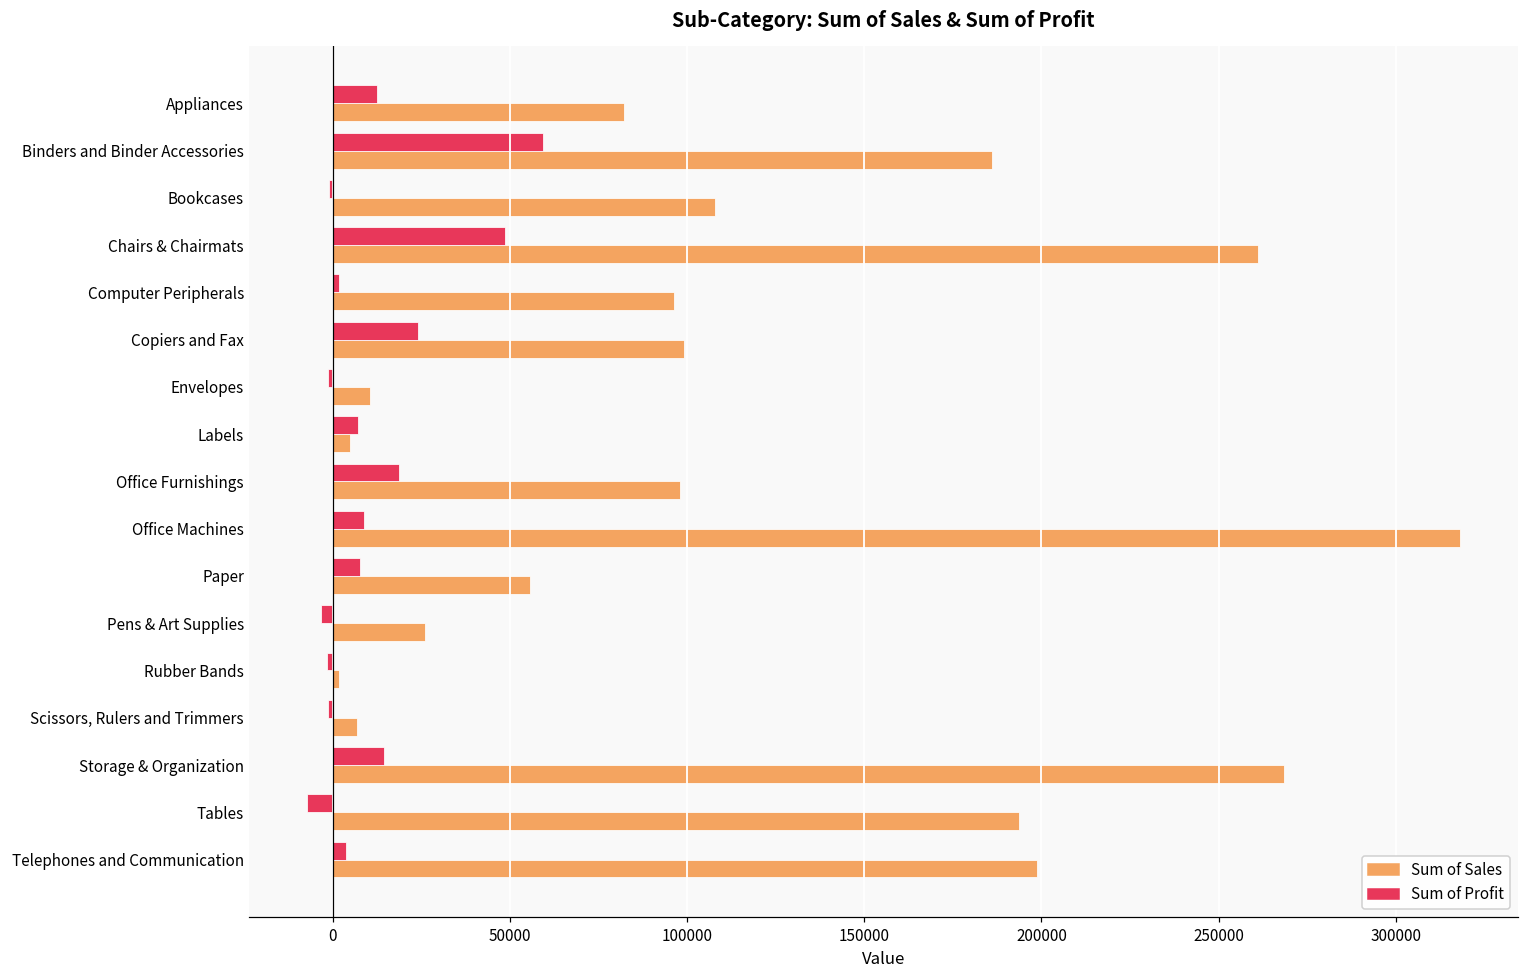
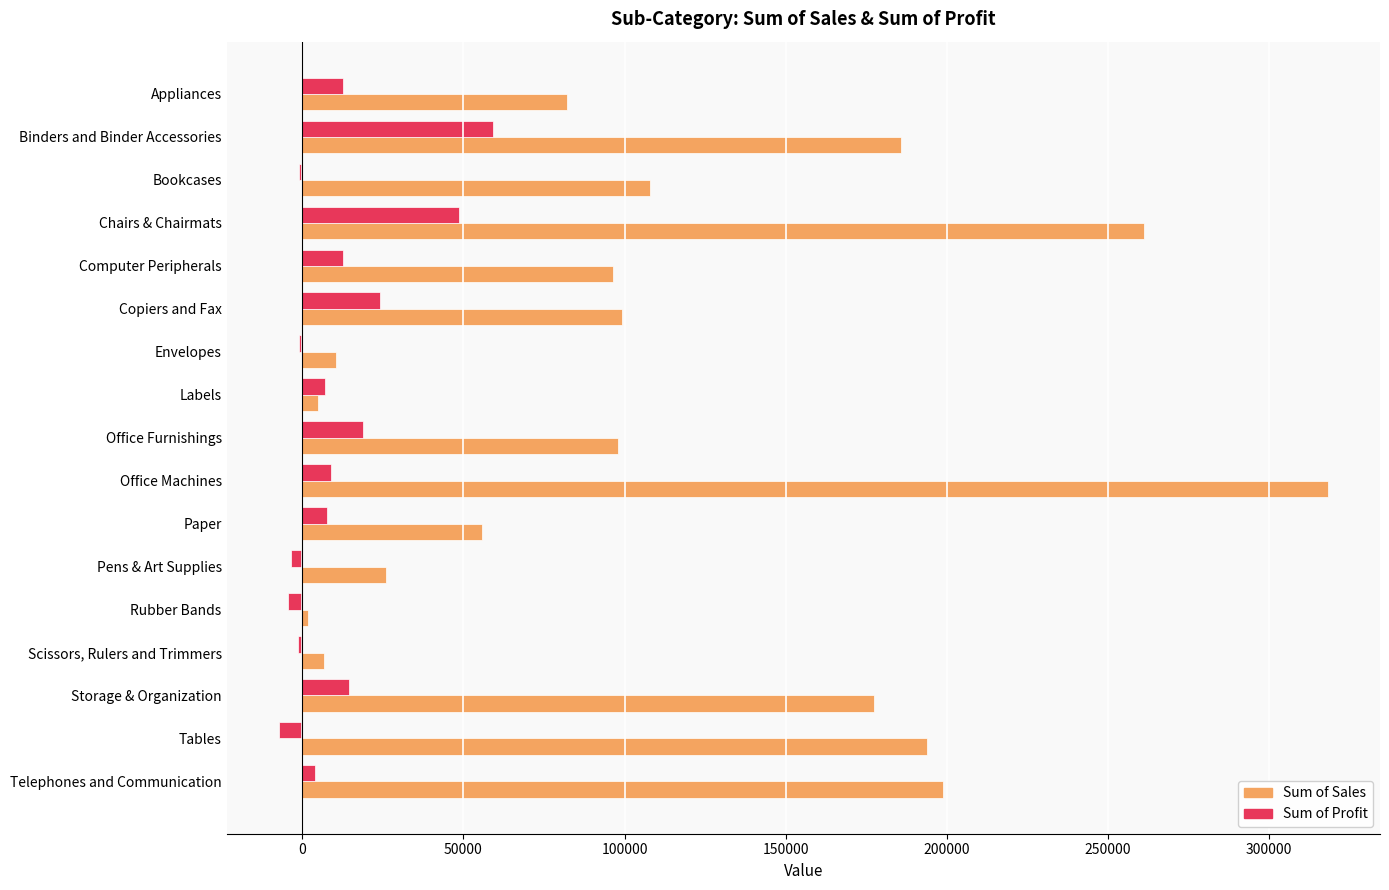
Sum of Profit, Computer Peripherals: 2000 -> 13000
Sum of Profit, Rubber Bands: -2000 -> -4000
Sum of Sales, Storage & Organization: 268000 -> 177000
